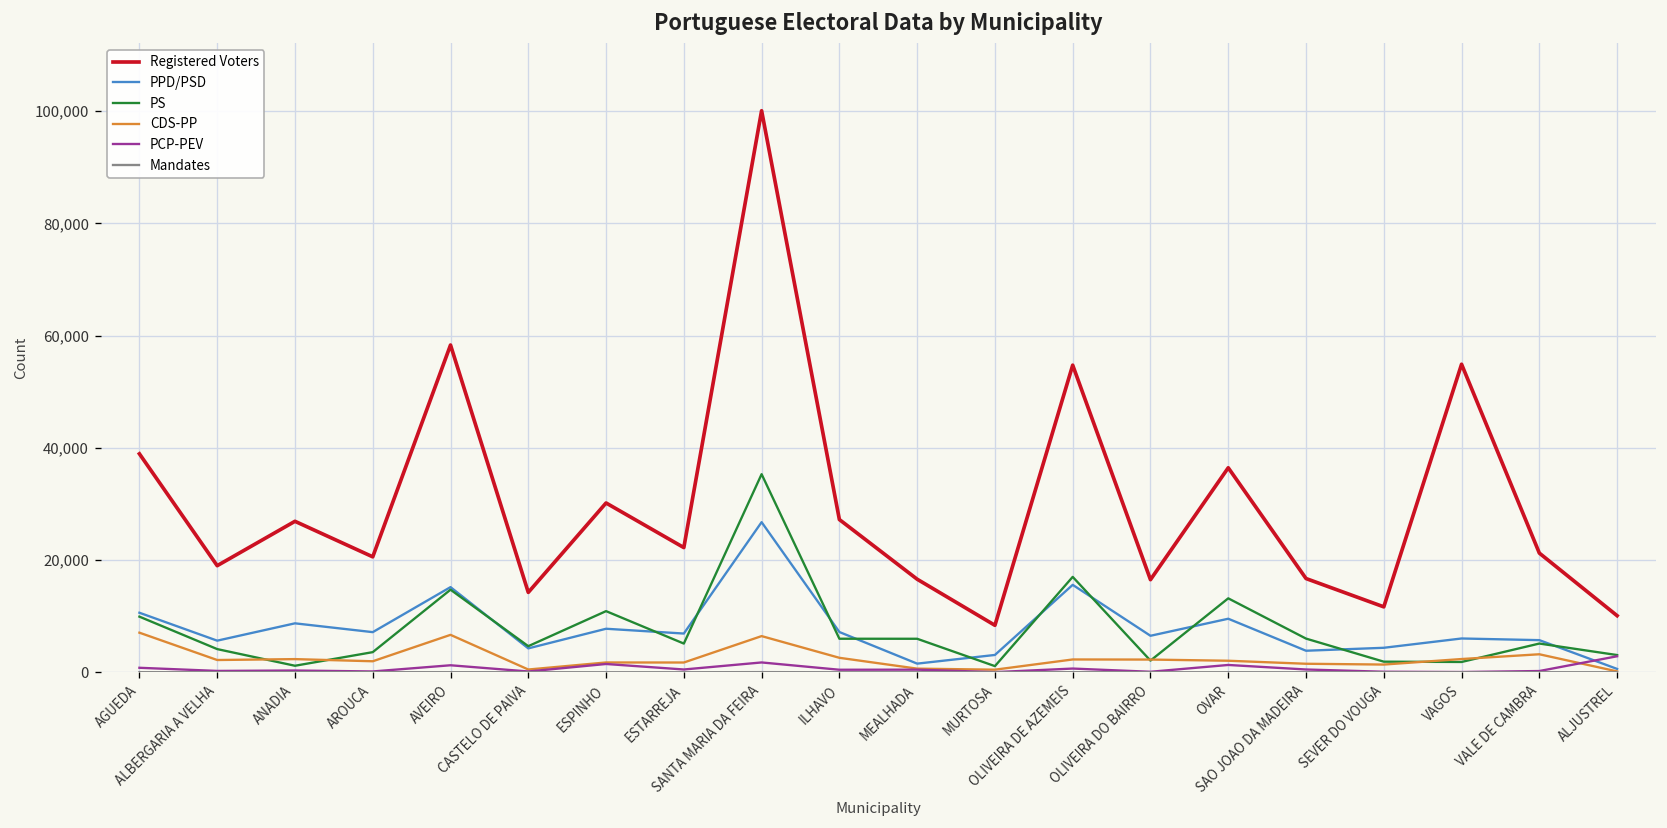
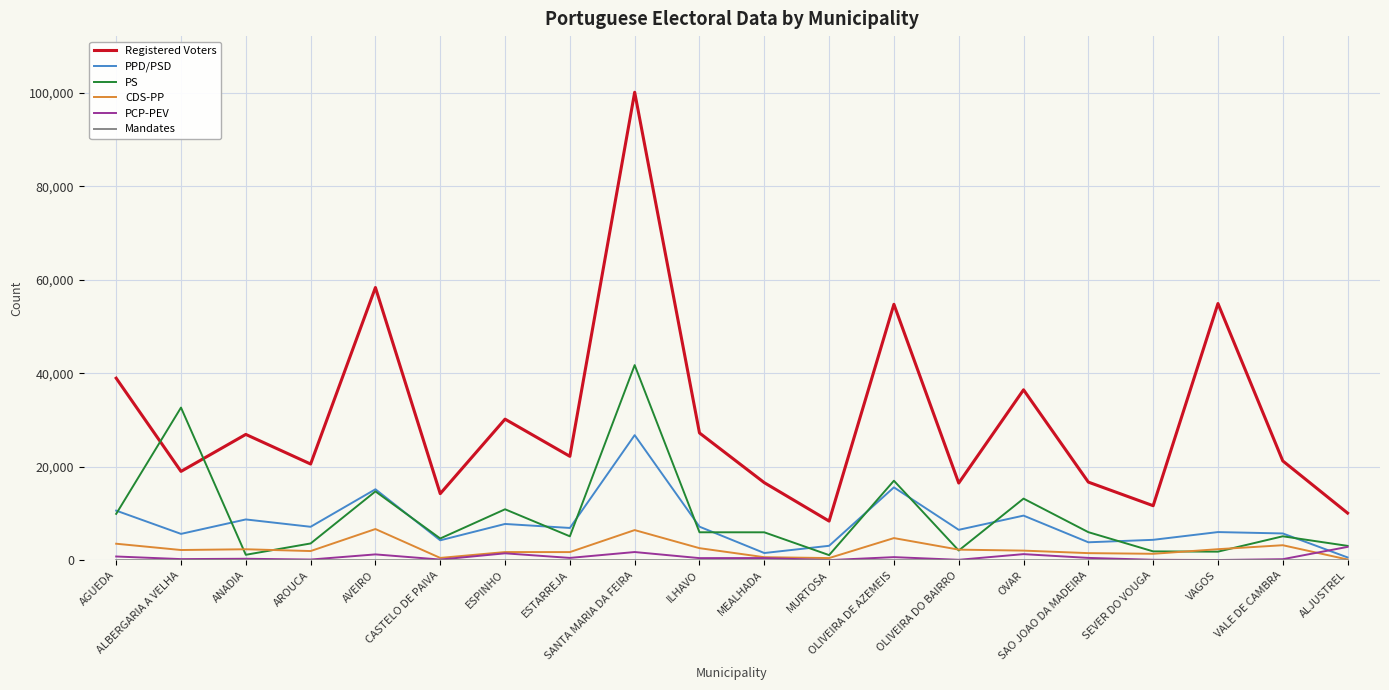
CDS-PP, AGUEDA: 7,000 -> 4,000
PS, ALBERGARIA A VELHA: 4,000 -> 33,000
PS, SANTA MARIA DA FEIRA: 35,000 -> 42,000
CDS-PP, OLIVEIRA DE AZEMEIS: 2,000 -> 5,000
